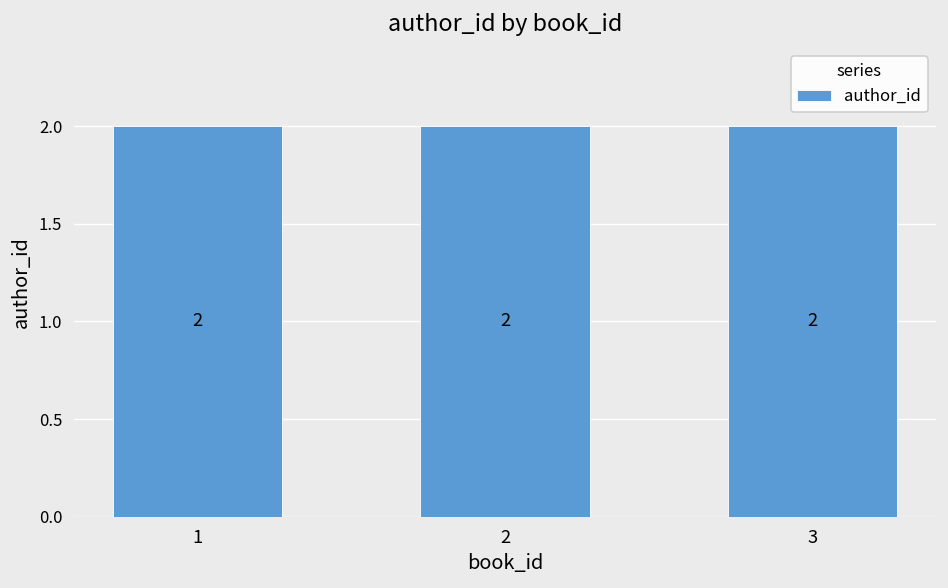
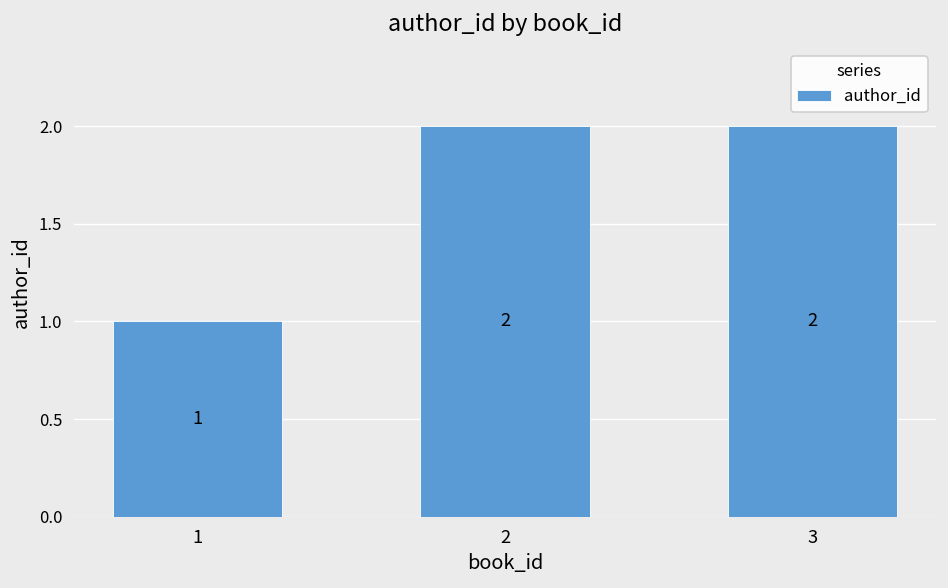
1: 2 -> 1
